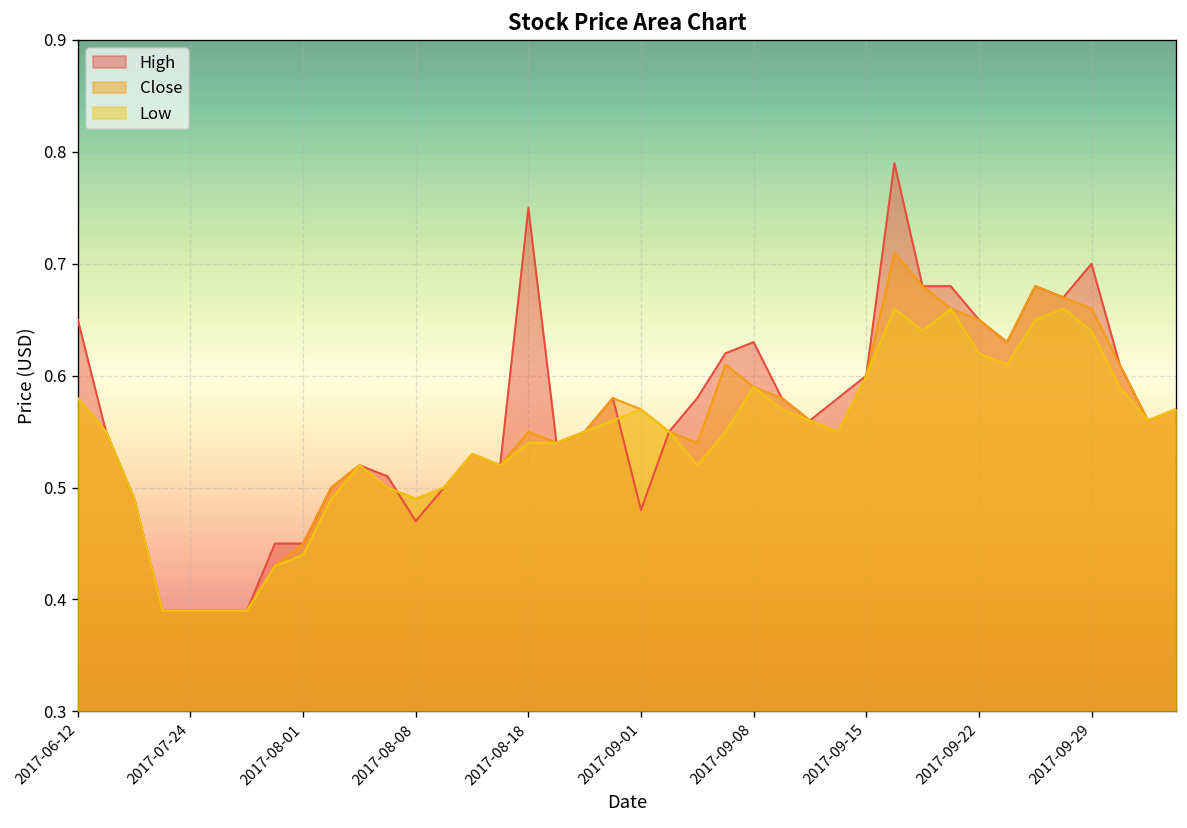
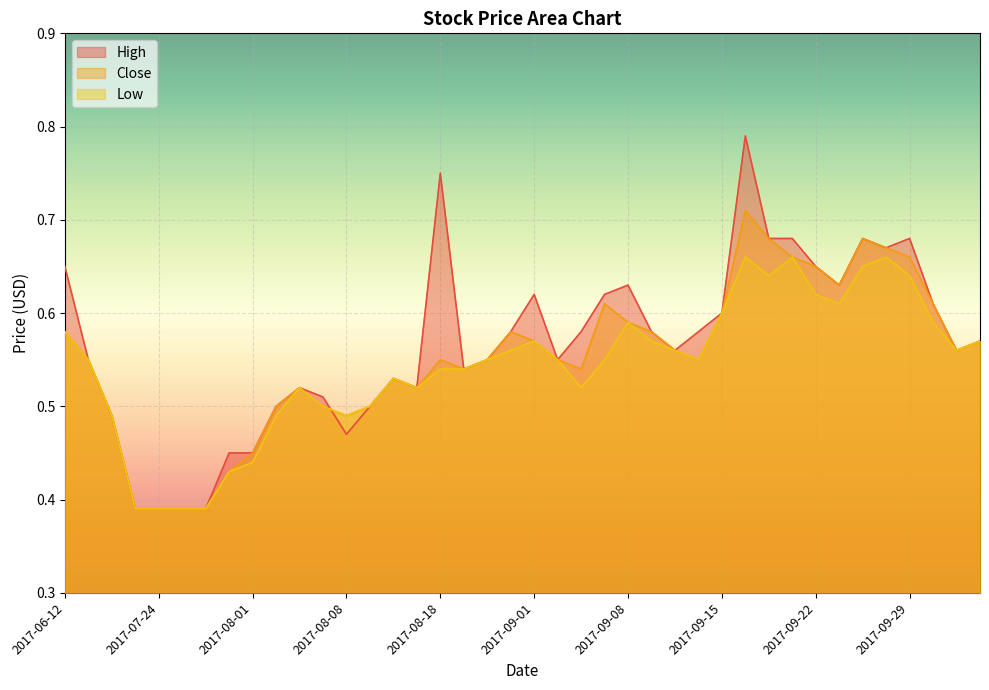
High, 2017-09-01: 0.48 -> 0.62
High, 2017-09-29: 0.70 -> 0.68
